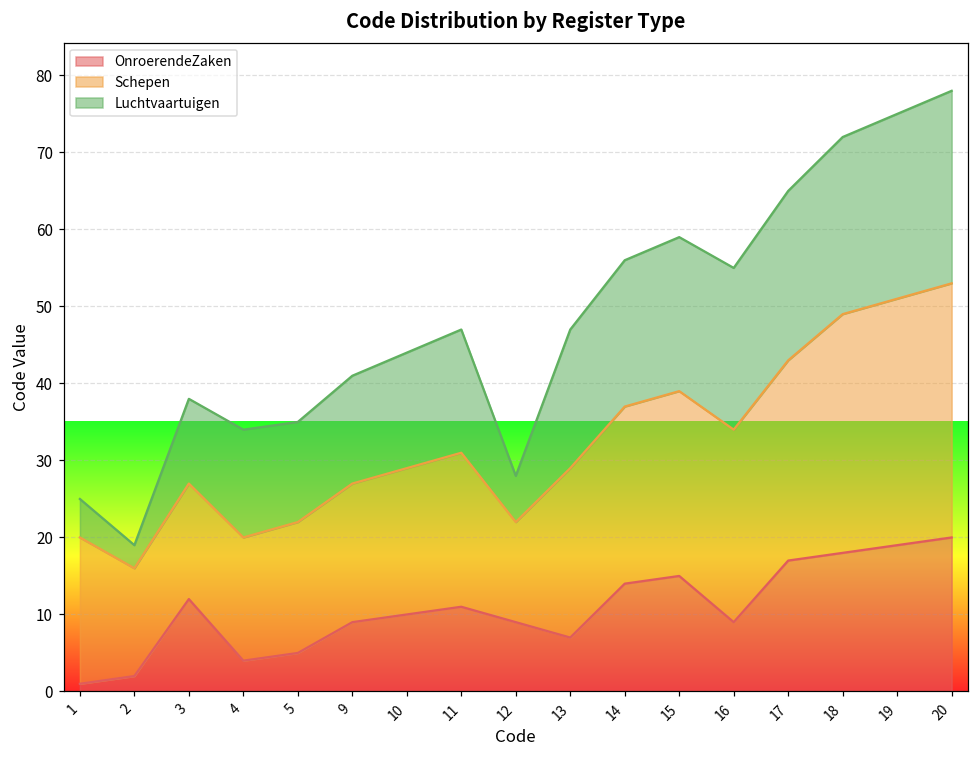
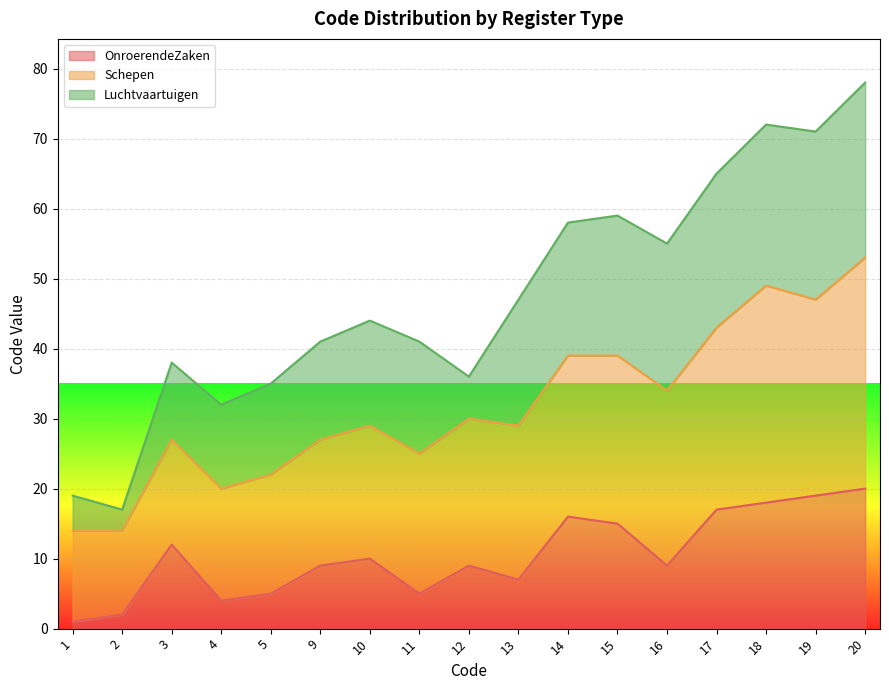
Schepen, 1: 19 -> 13
Schepen, 2: 14 -> 12
Luchtvaartuigen, 4: 14 -> 12
OnroerendeZaken, 11: 11 -> 5
Schepen, 12: 13 -> 21
OnroerendeZaken, 14: 14 -> 16
Schepen, 19: 32 -> 28
